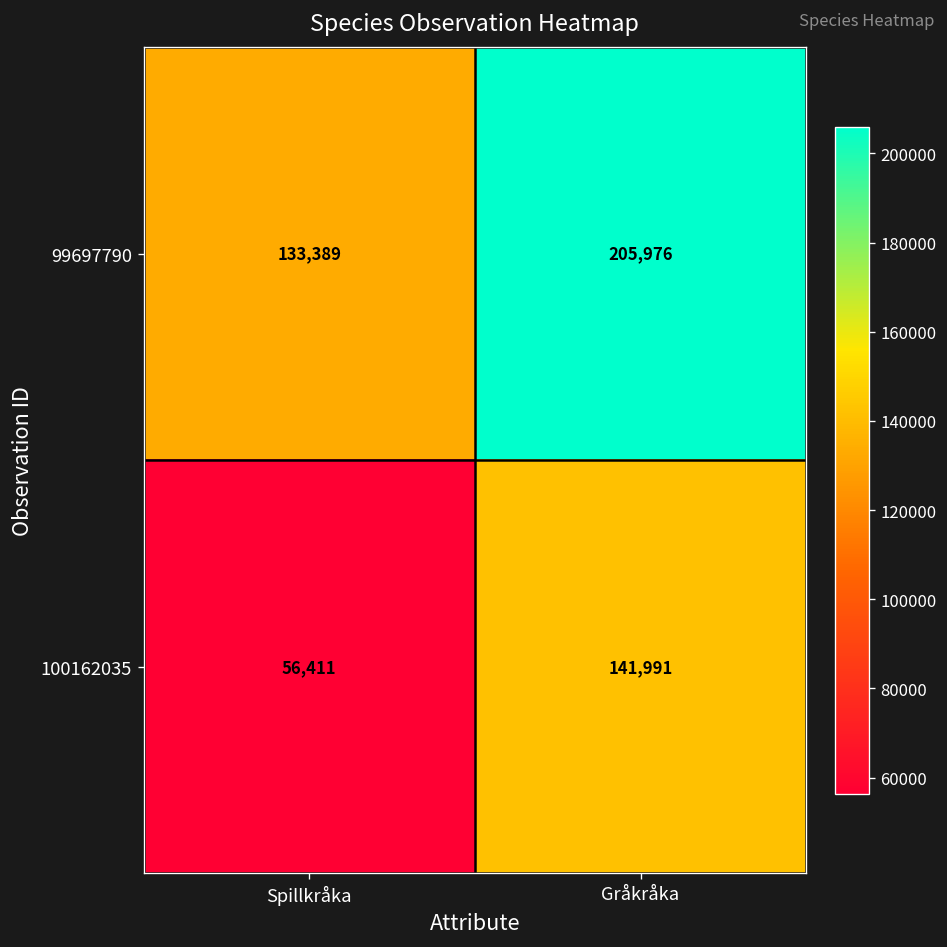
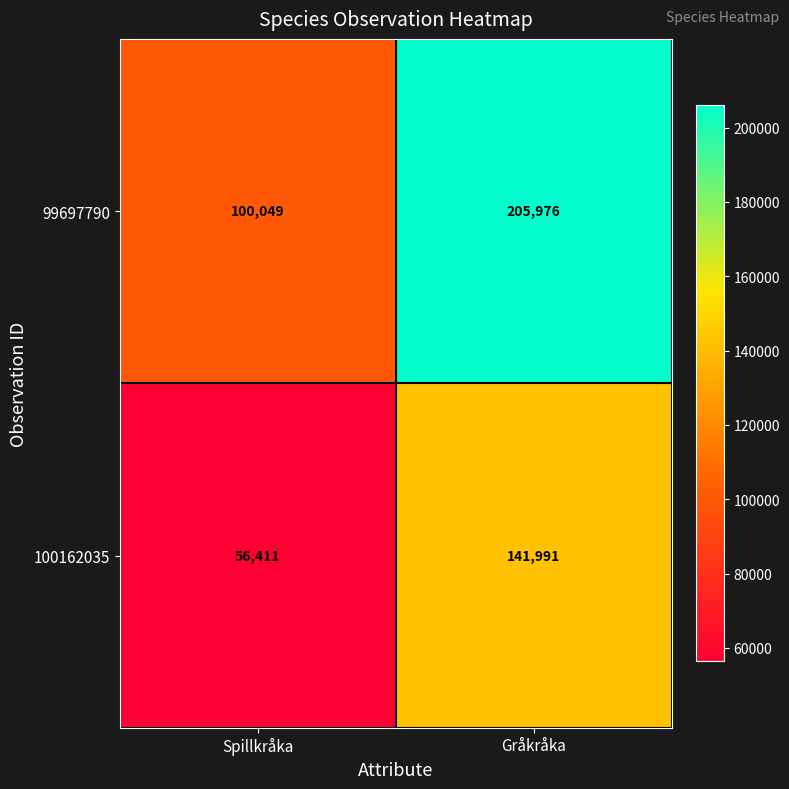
99697790, Spillkråka: 133,389 -> 100,049
